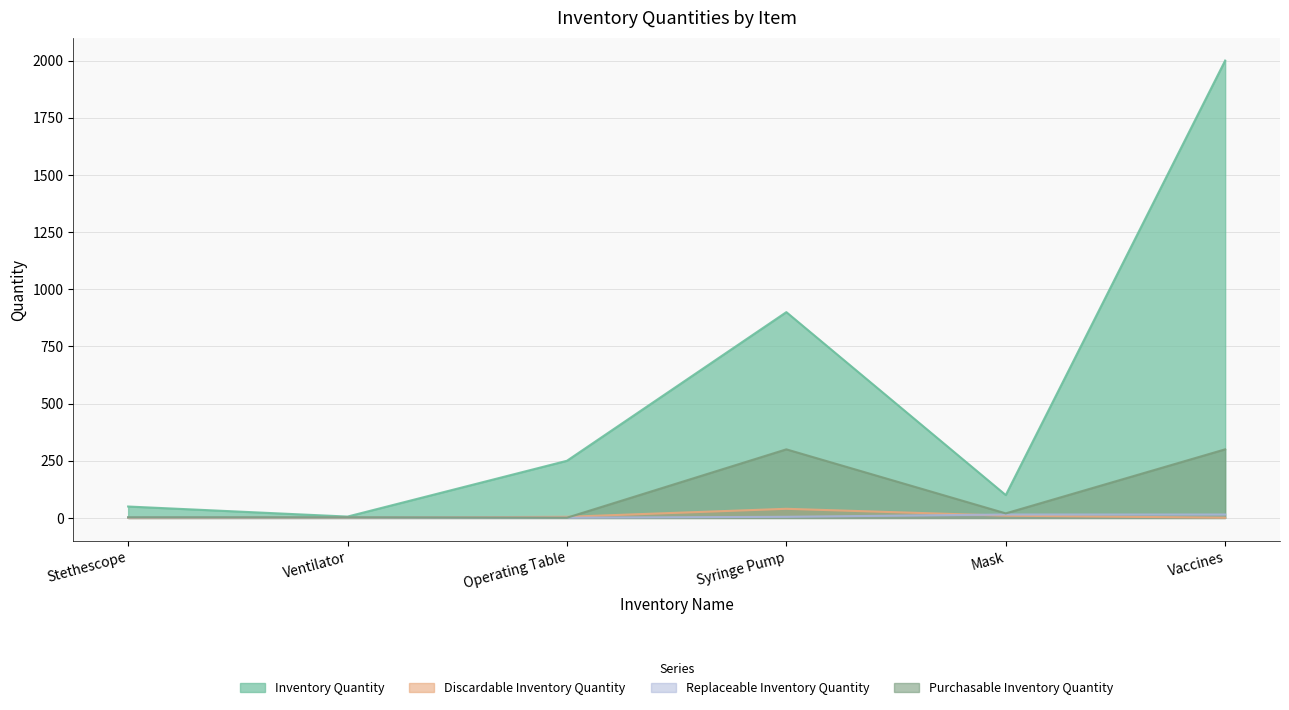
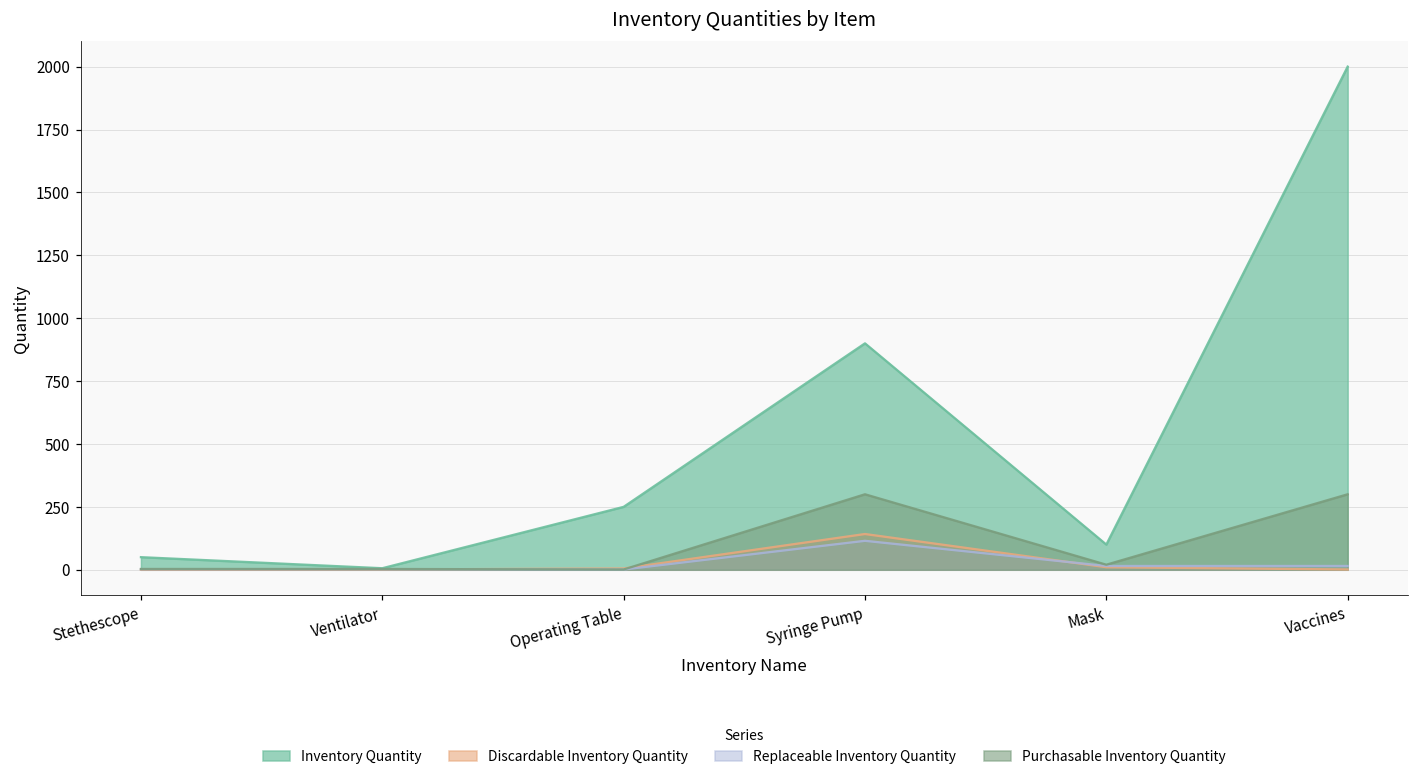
Discardable Inventory Quantity, Syringe Pump: 40 -> 140
Replaceable Inventory Quantity, Syringe Pump: 10 -> 120
